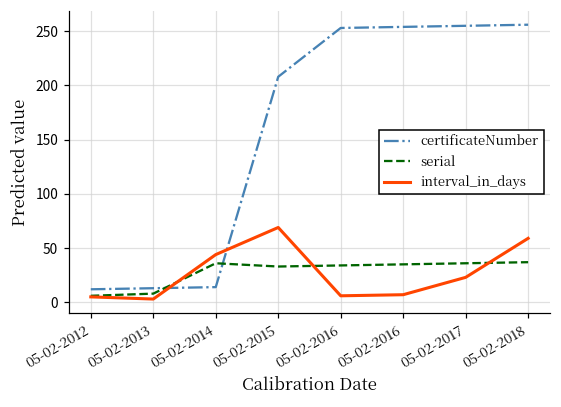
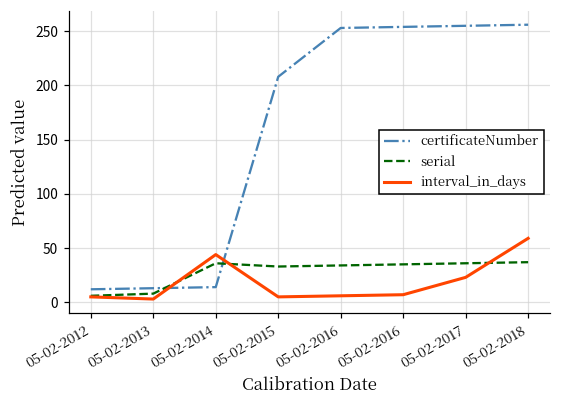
interval_in_days, 05-02-2015: 70 -> 10
